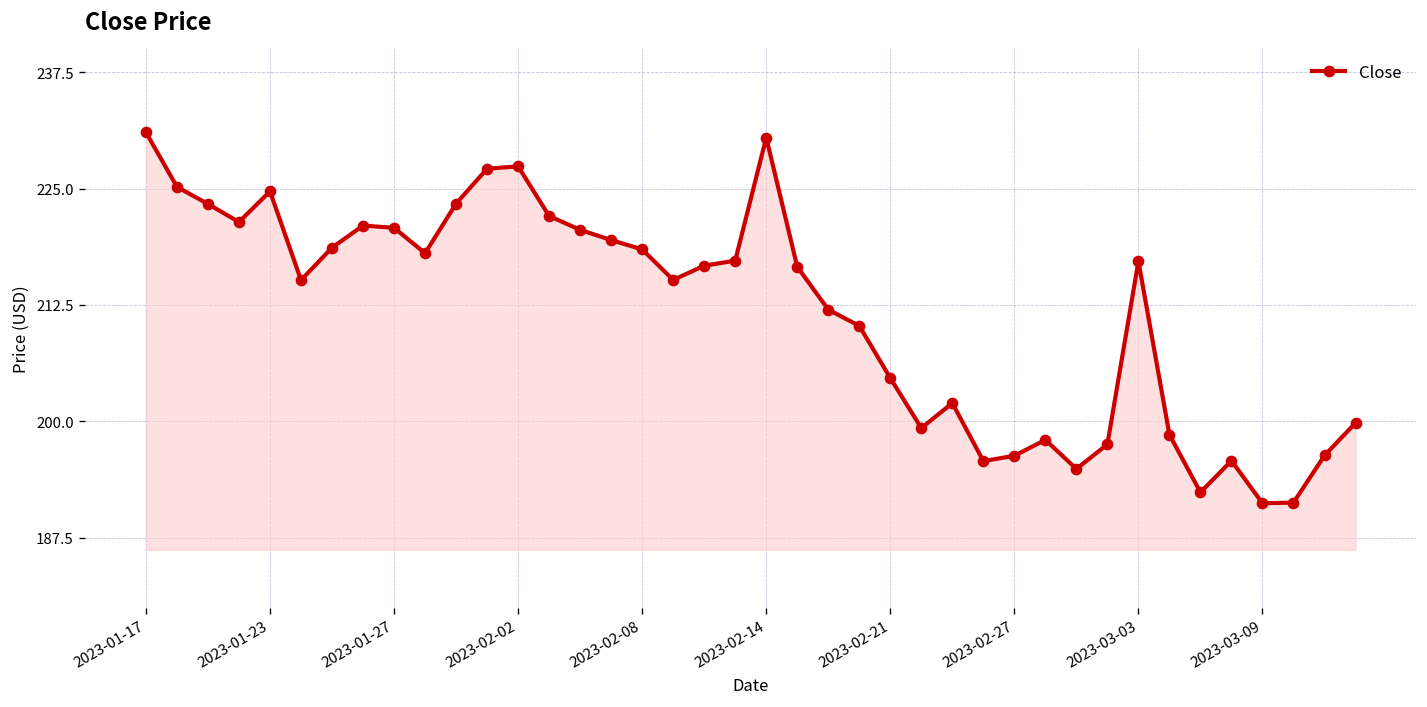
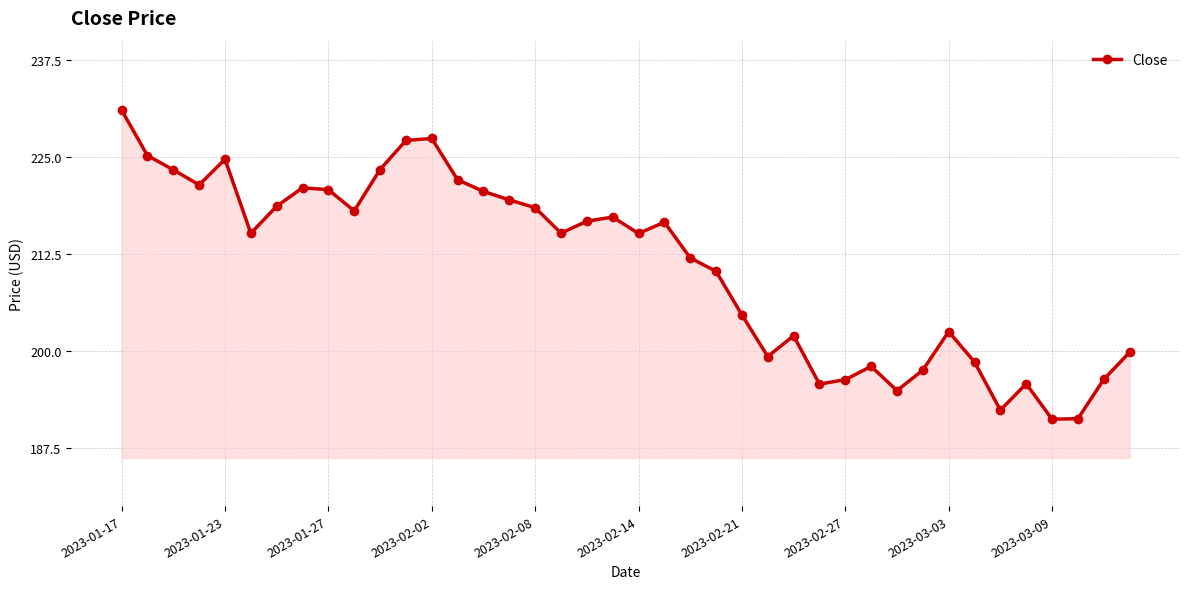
2023-02-14: 230 -> 215
2023-03-03: 217 -> 203
